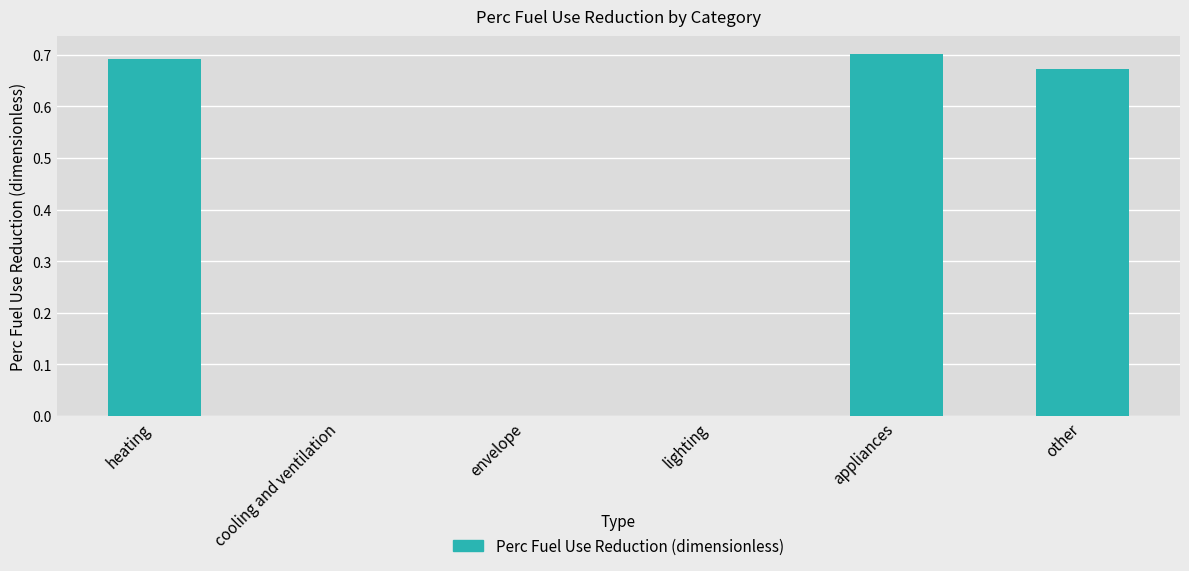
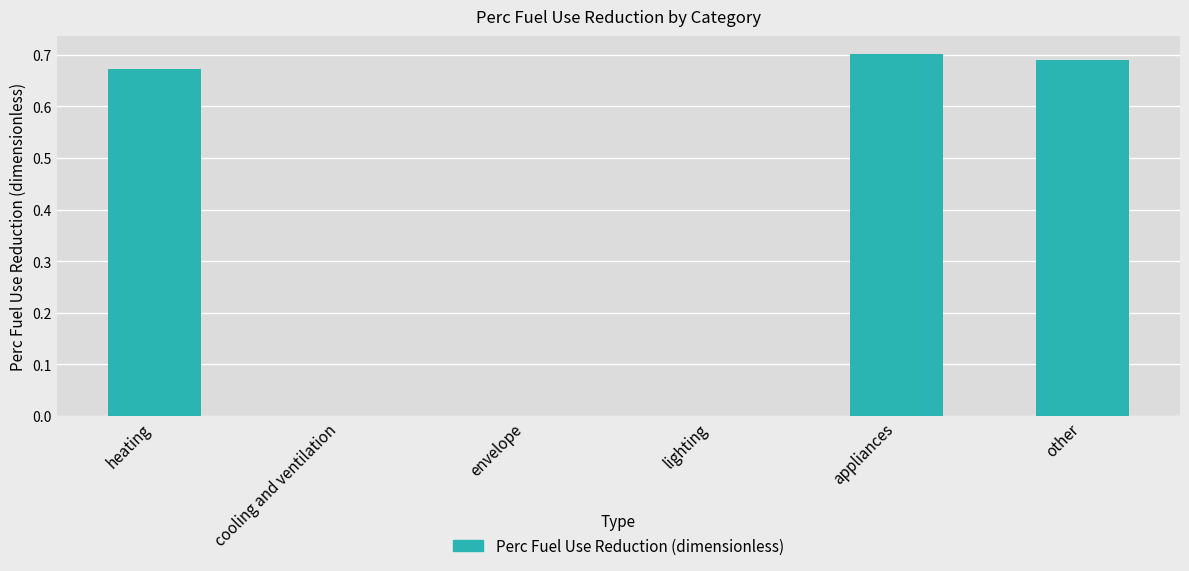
heating: 0.69 -> 0.67
other: 0.67 -> 0.69
